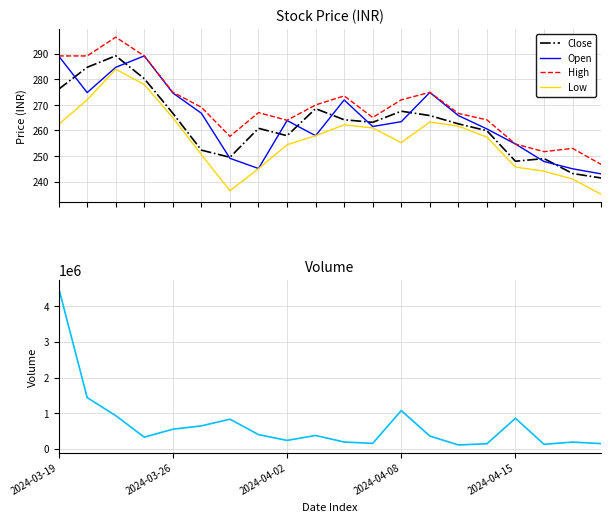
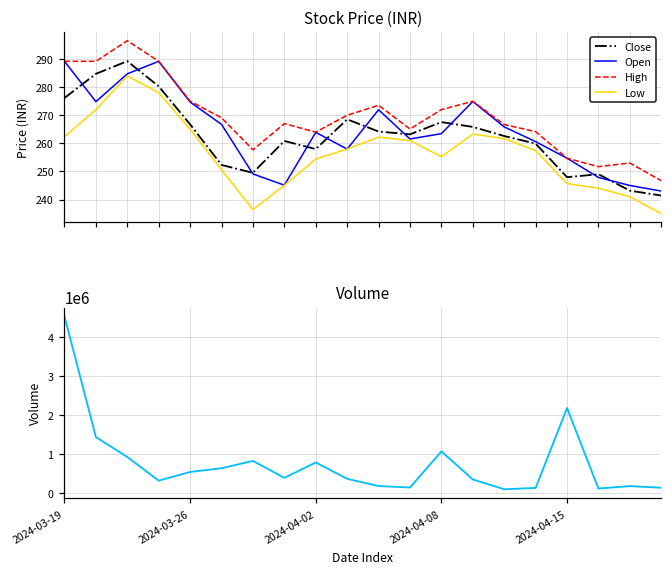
Volume, 2024-04-02: 200000 -> 800000
Volume, 2024-04-15: 900000 -> 2200000
